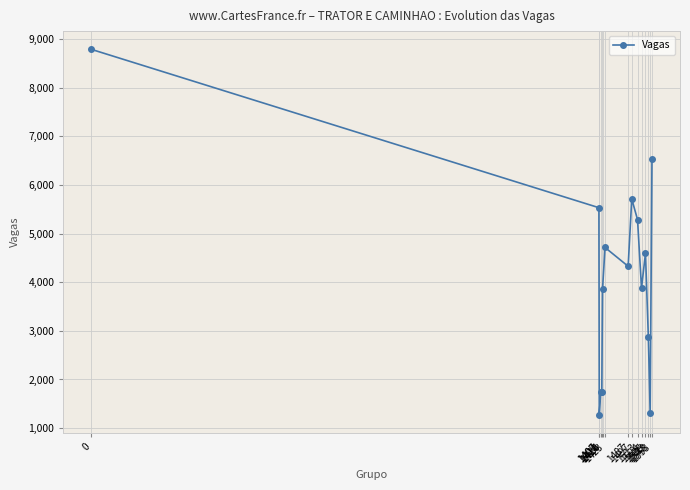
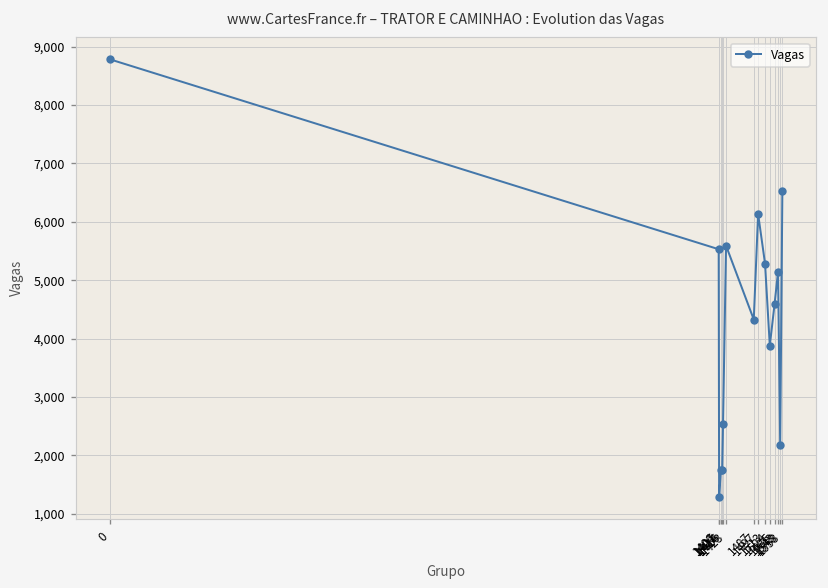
1416: 3,900 -> 2,500
1423: 4,700 -> 5,600
1497: 5,700 -> 6,100
1543: 2,900 -> 5,100
1548: 1,300 -> 2,200
